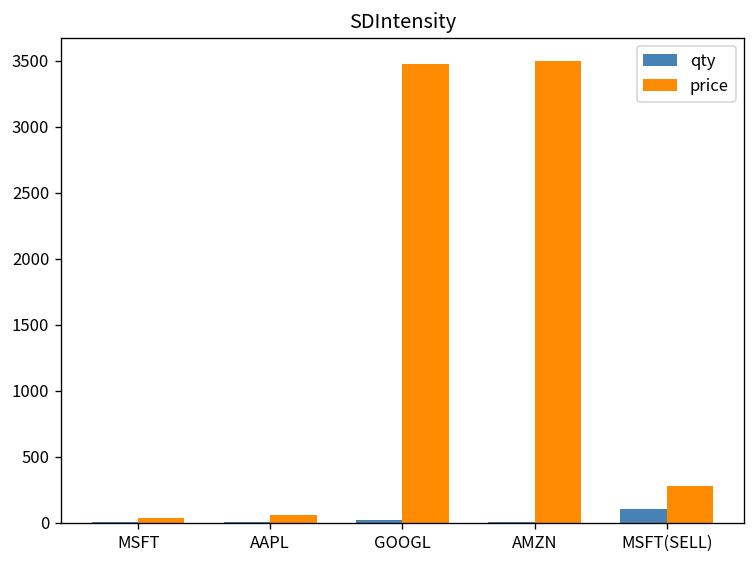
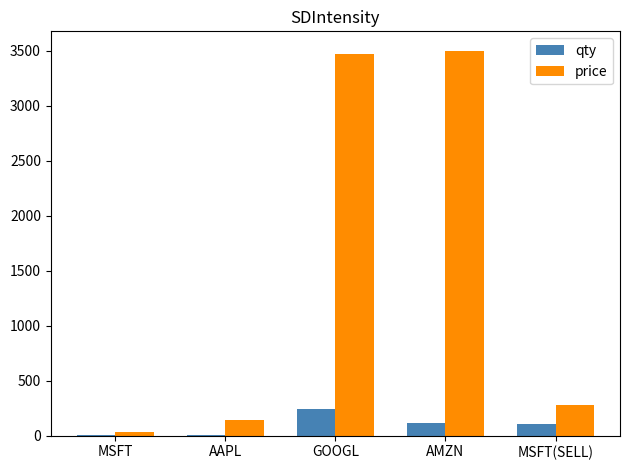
price, AAPL: 60 -> 140
qty, GOOGL: 20 -> 240
qty, AMZN: 0 -> 120
